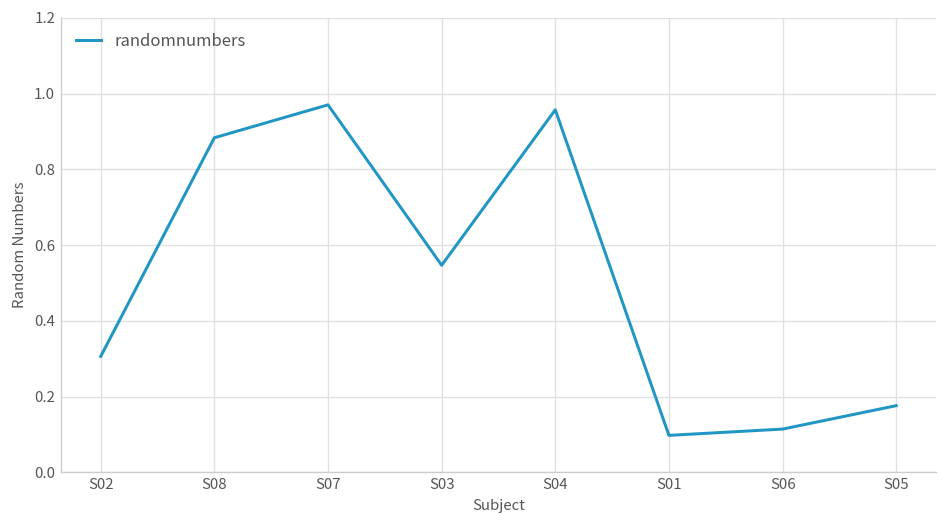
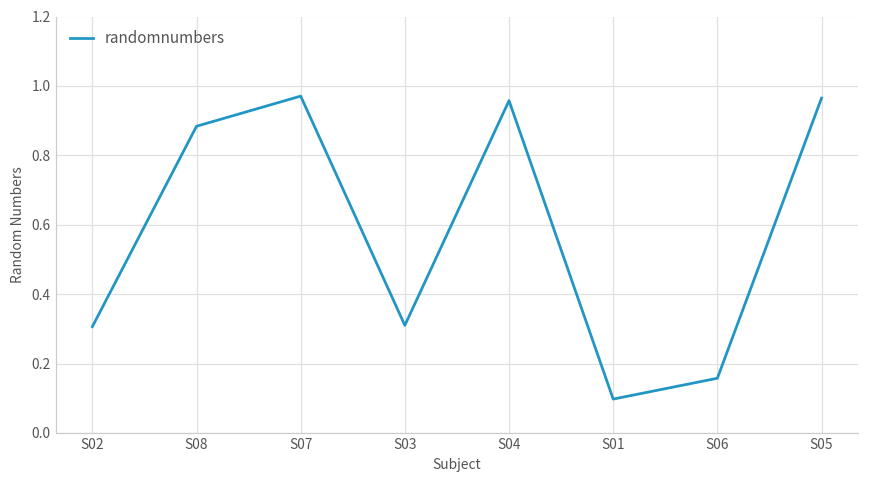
S03: 0.55 -> 0.31
S06: 0.11 -> 0.16
S05: 0.18 -> 0.96
